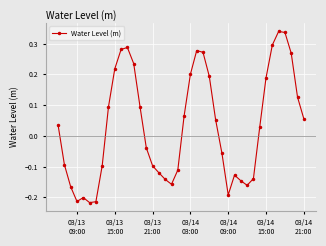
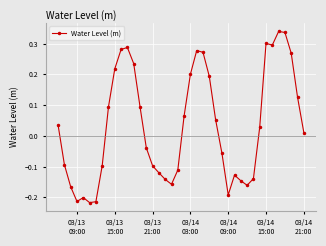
03/14 15:00: 0.19 -> 0.30
03/14 21:00: 0.06 -> 0.01
